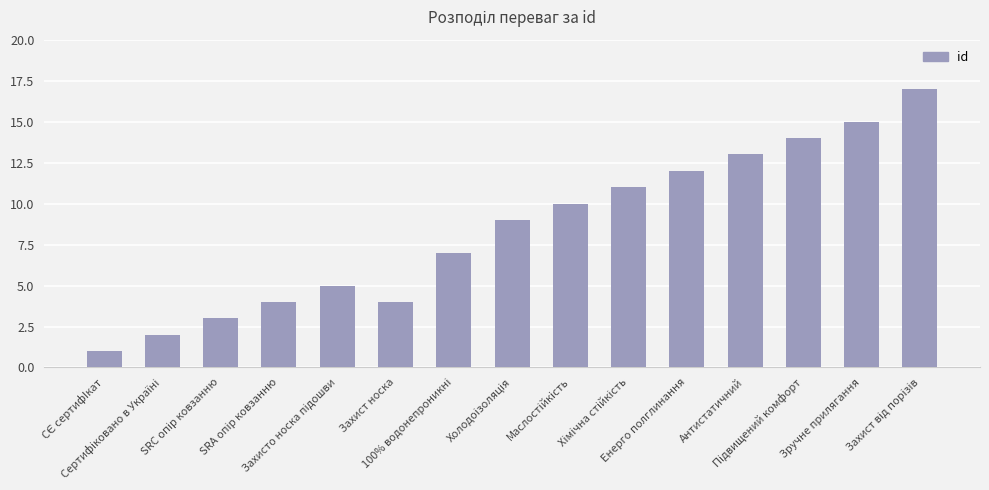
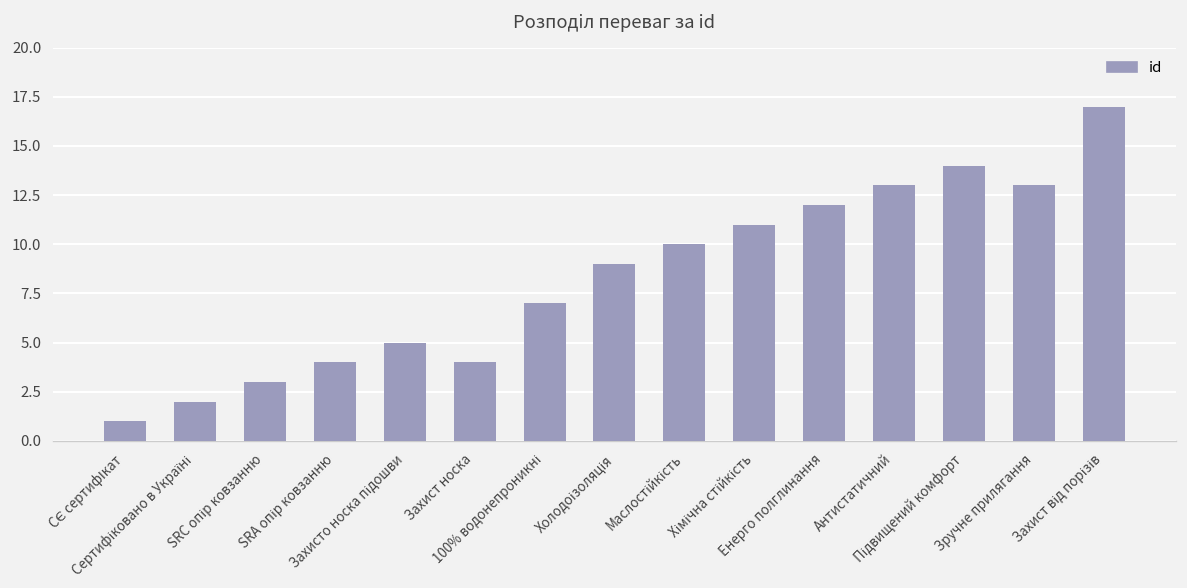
Зручне прилягання: 15 -> 13
